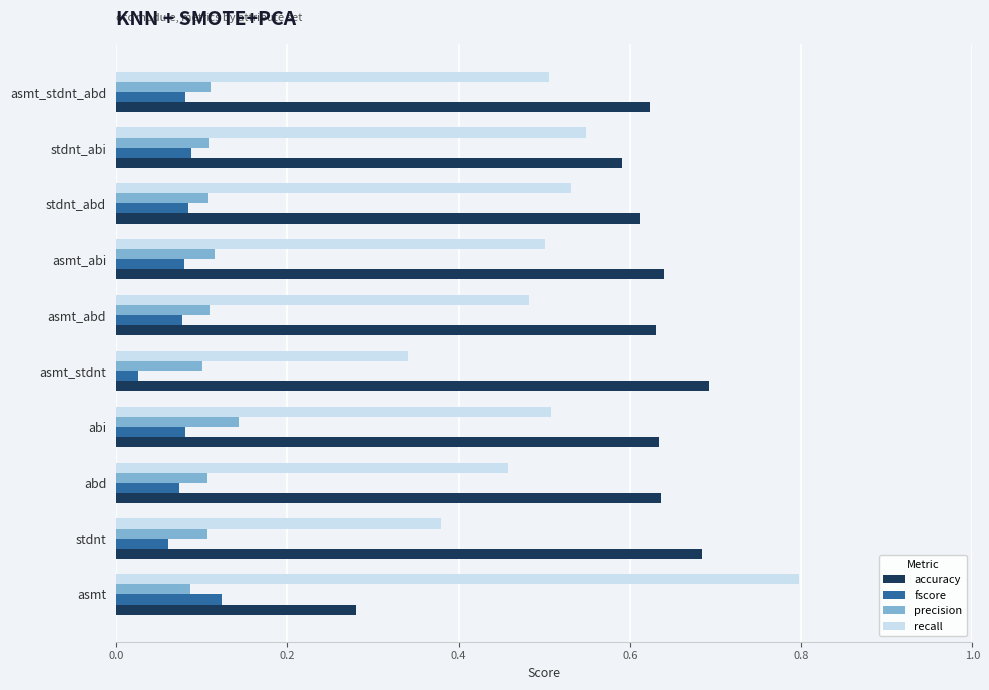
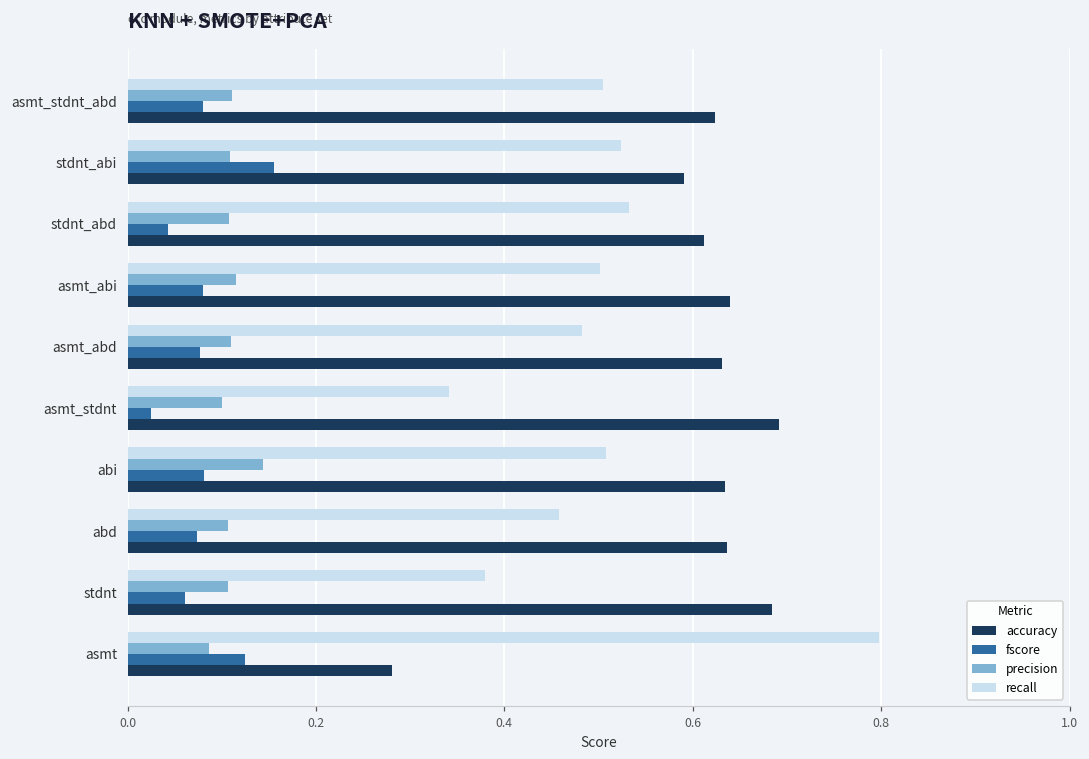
recall, stdnt_abi: 0.55 -> 0.52
fscore, stdnt_abi: 0.09 -> 0.16
fscore, stdnt_abd: 0.08 -> 0.04
